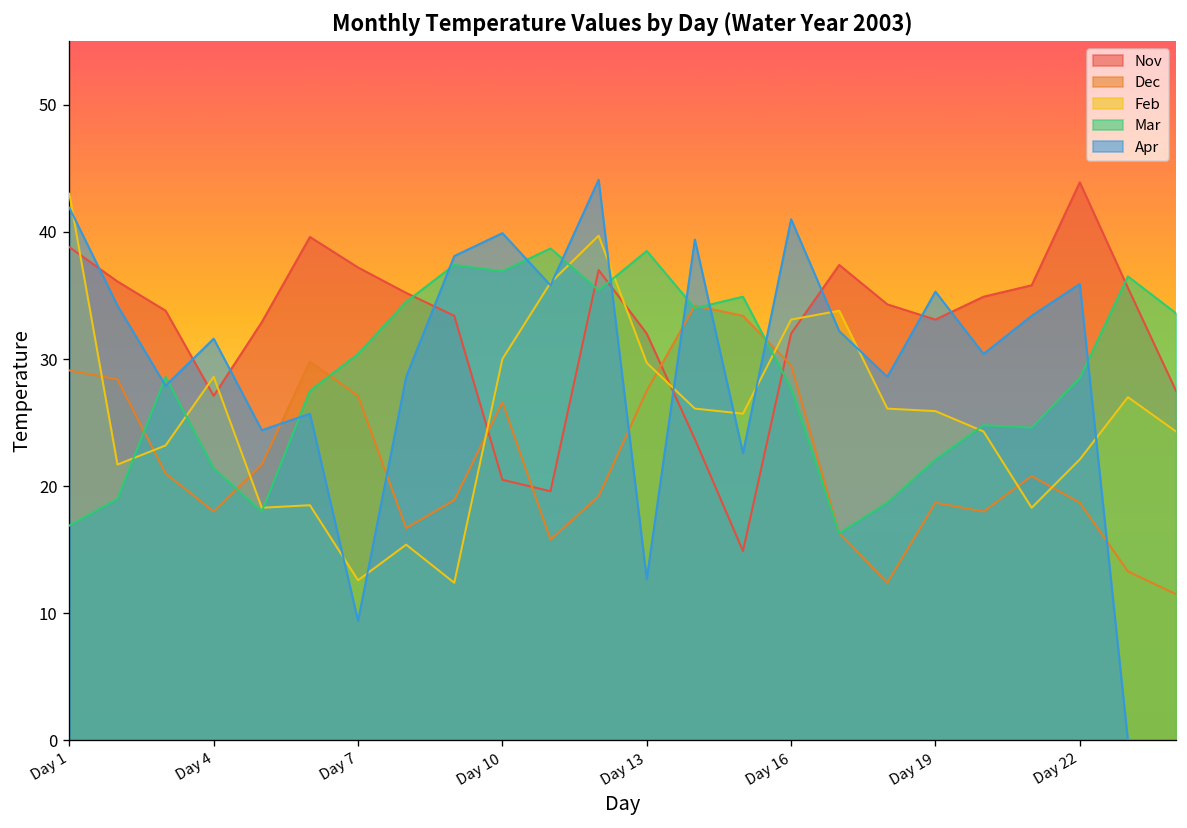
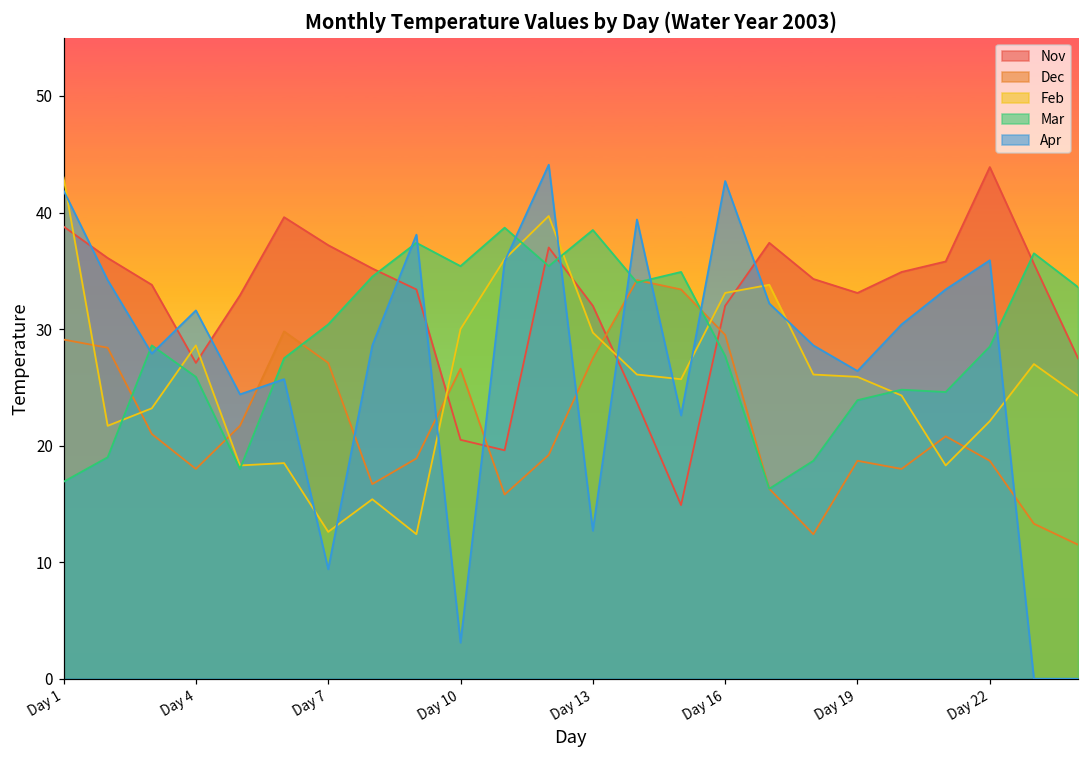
Mar, Day 4: 21.4 -> 25.9
Mar, Day 10: 36.9 -> 35.4
Apr, Day 10: 39.9 -> 3.1
Apr, Day 16: 41.0 -> 42.7
Mar, Day 19: 22.1 -> 23.9
Apr, Day 19: 35.3 -> 26.4
